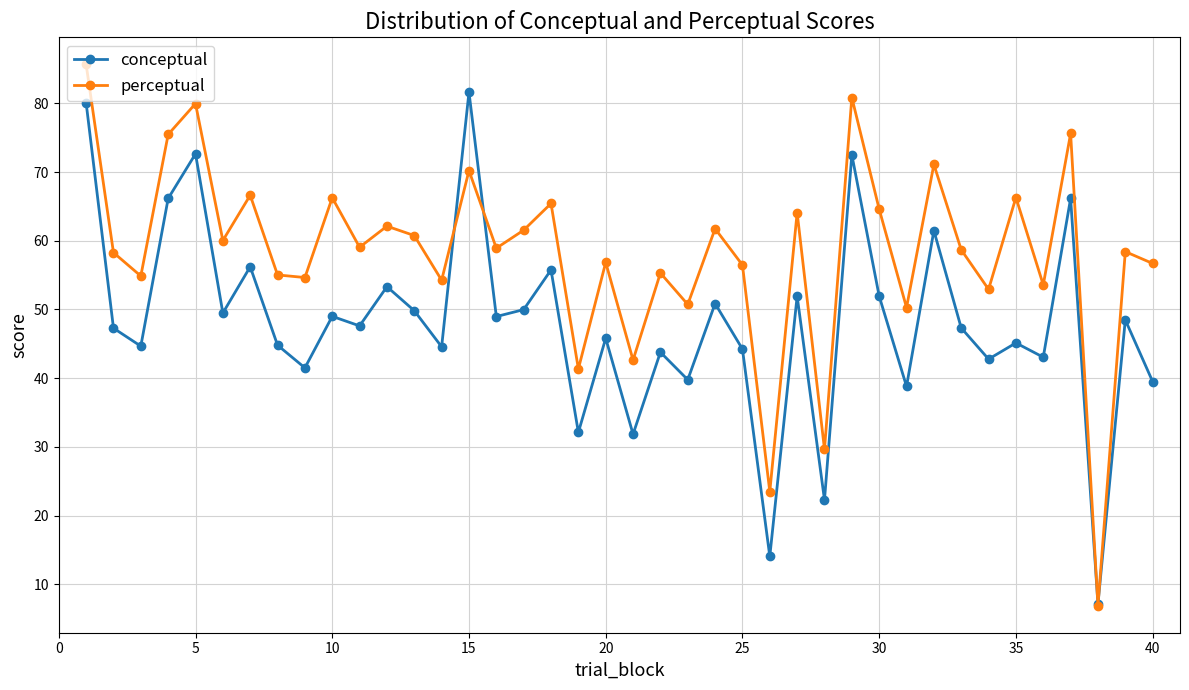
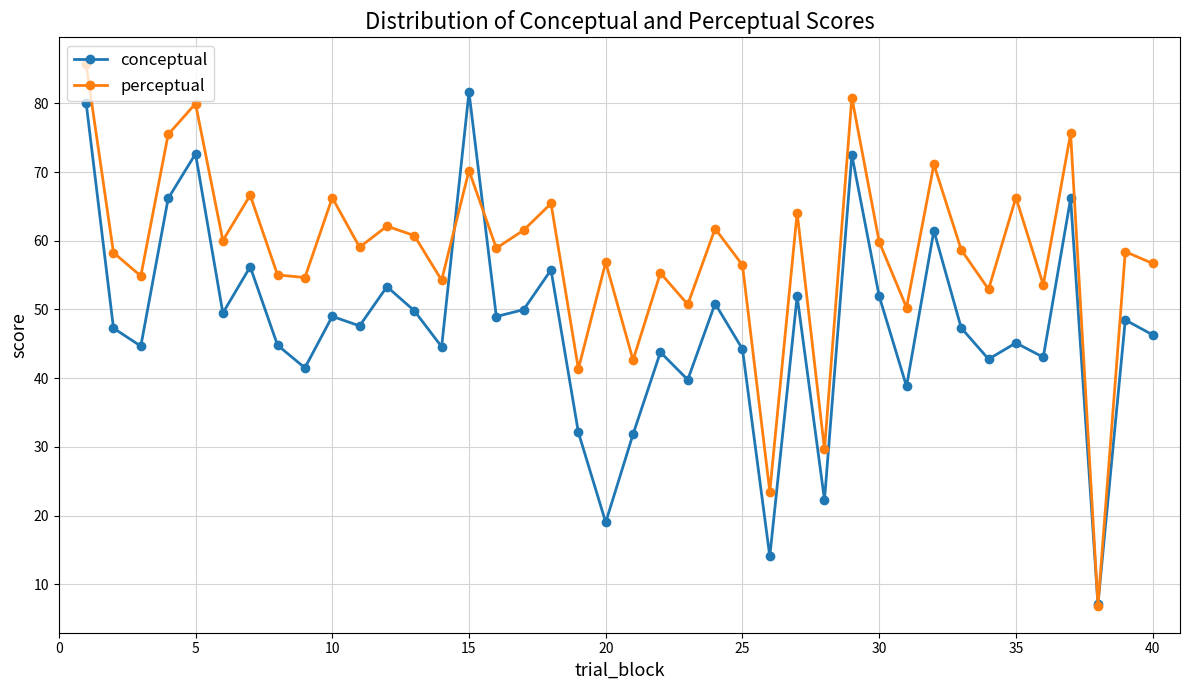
conceptual, 20: 46 -> 19
perceptual, 30: 65 -> 60
conceptual, 40: 40 -> 46
